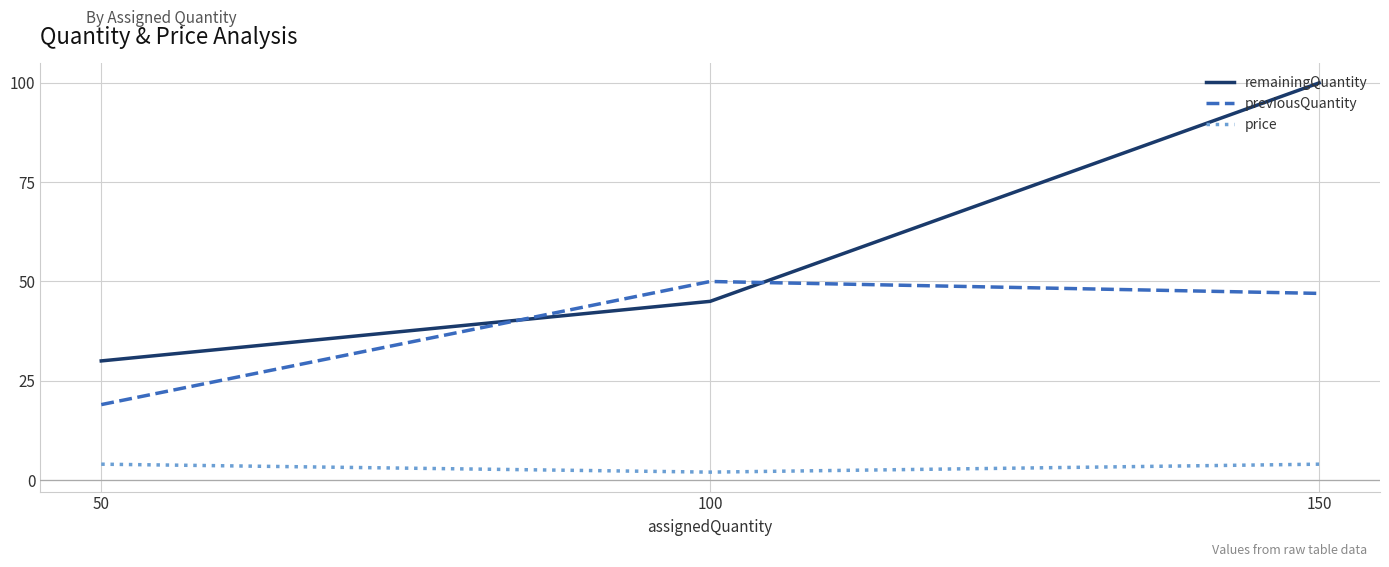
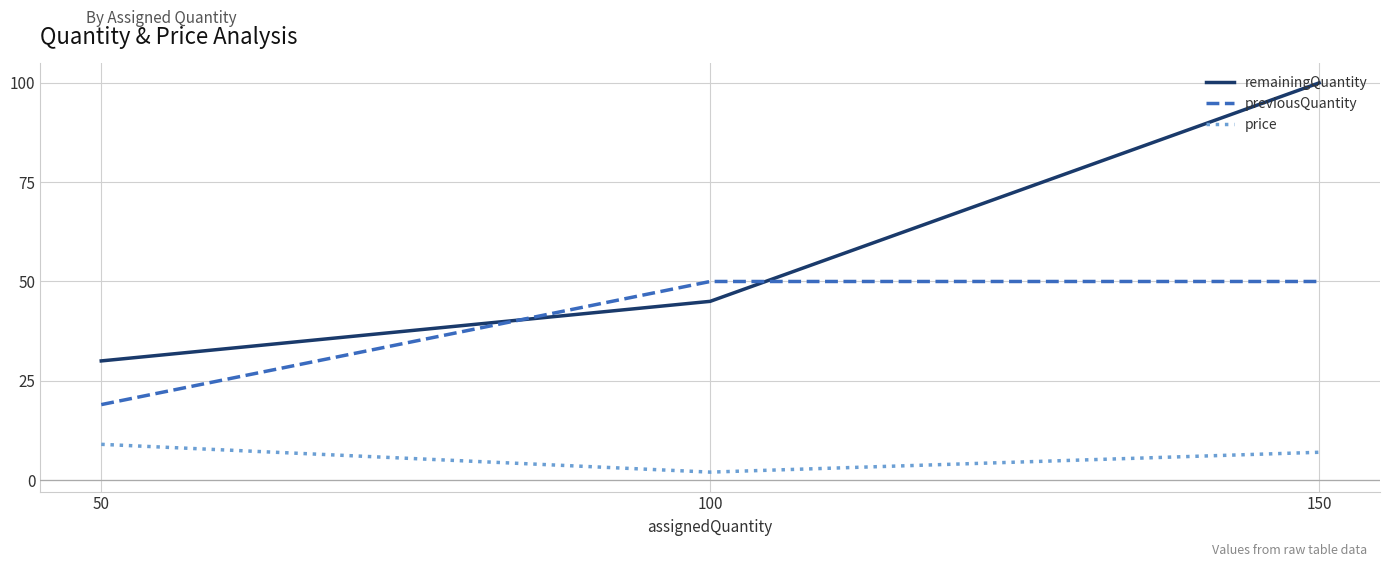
price, 50: 4 -> 9
previousQuantity, 150: 47 -> 50
price, 150: 4 -> 7
